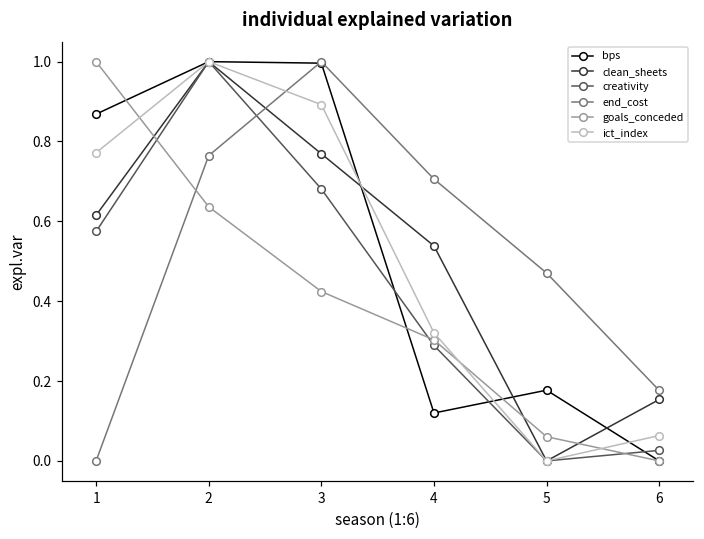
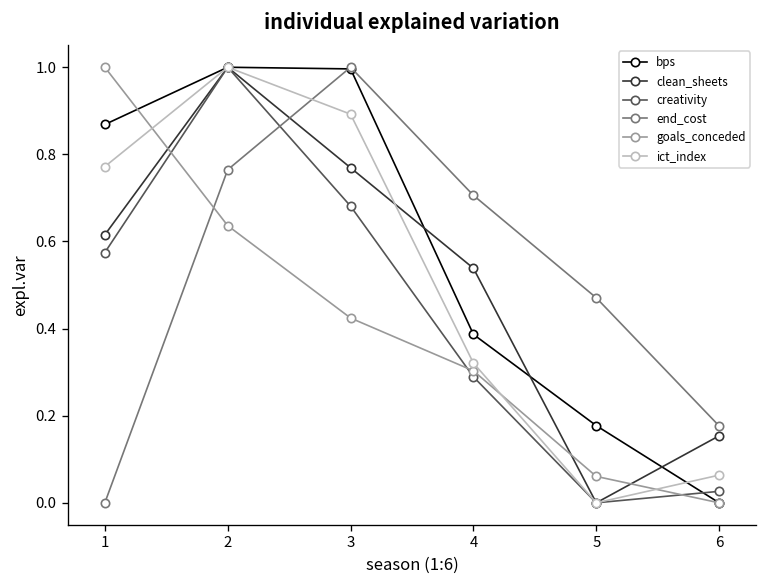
bps, 4: 0.12 -> 0.39
